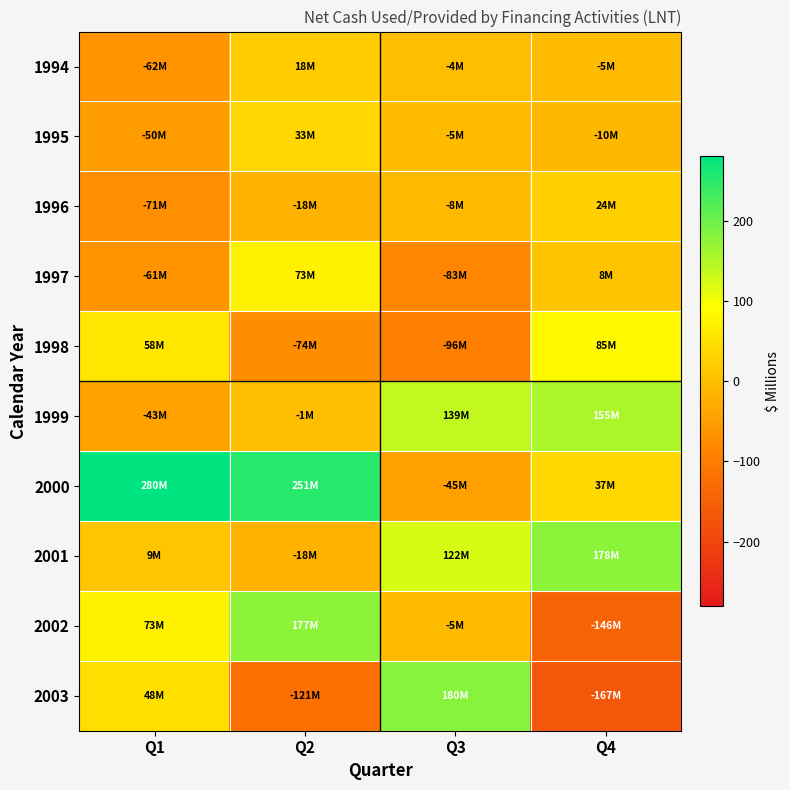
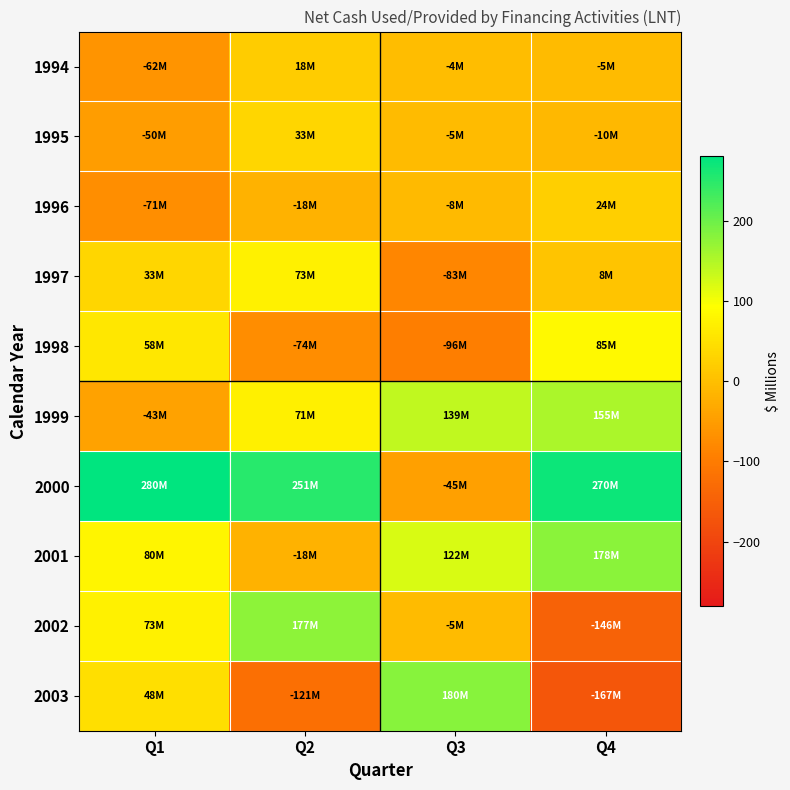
1997, Q1: -61M -> 33M
1999, Q2: -1M -> 71M
2000, Q4: 37M -> 270M
2001, Q1: 9M -> 80M
